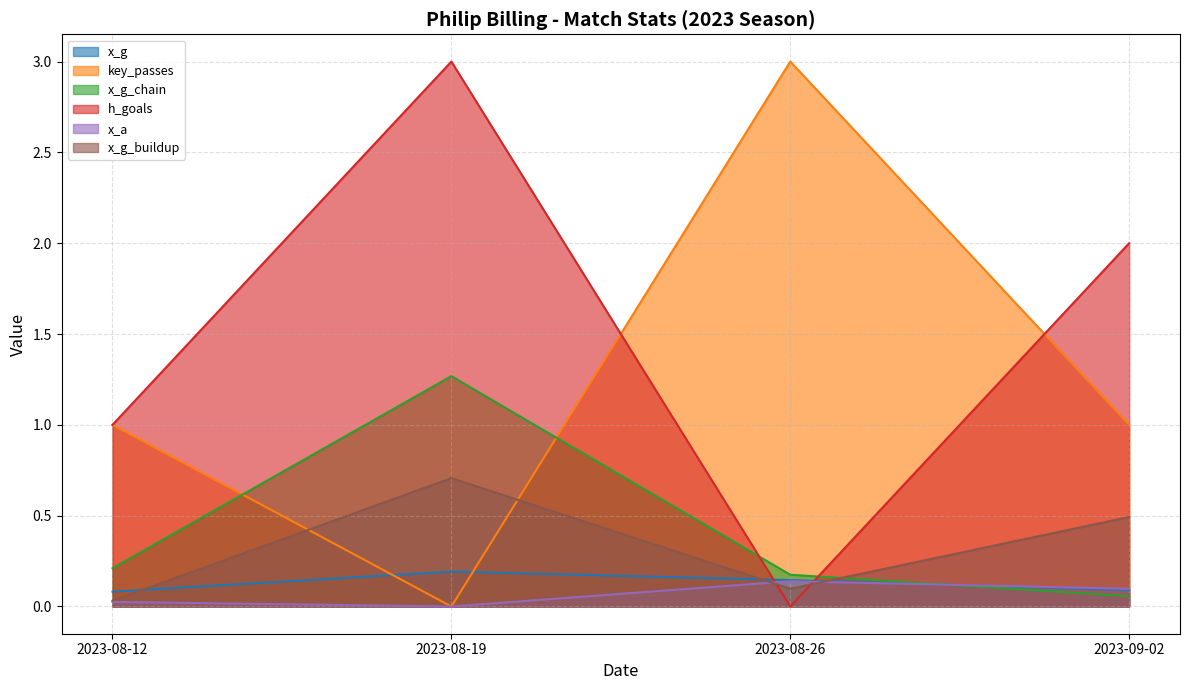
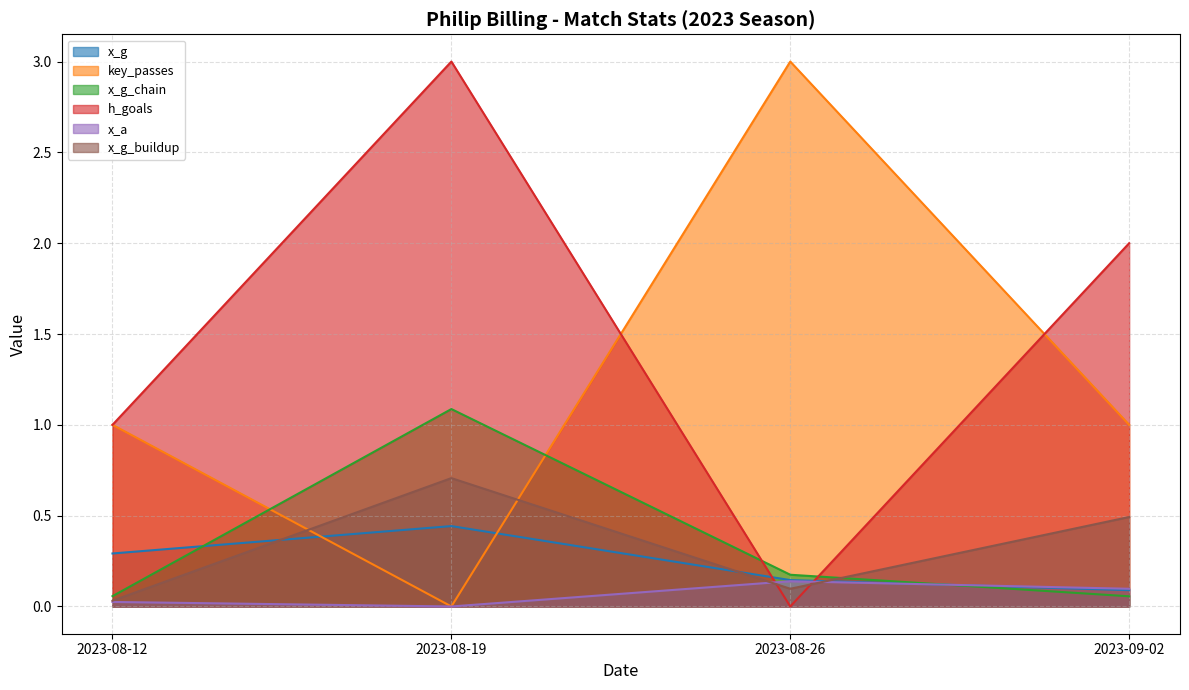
x_g, 2023-08-12: 0.08 -> 0.29
x_g_chain, 2023-08-12: 0.21 -> 0.06
x_g, 2023-08-19: 0.19 -> 0.44
x_g_chain, 2023-08-19: 1.27 -> 1.09
